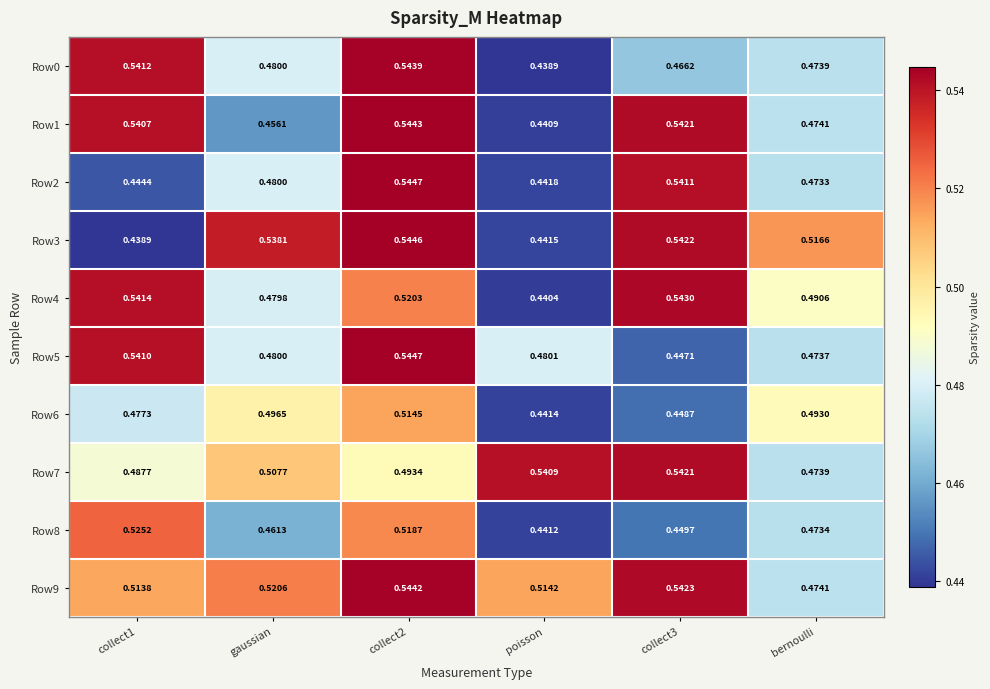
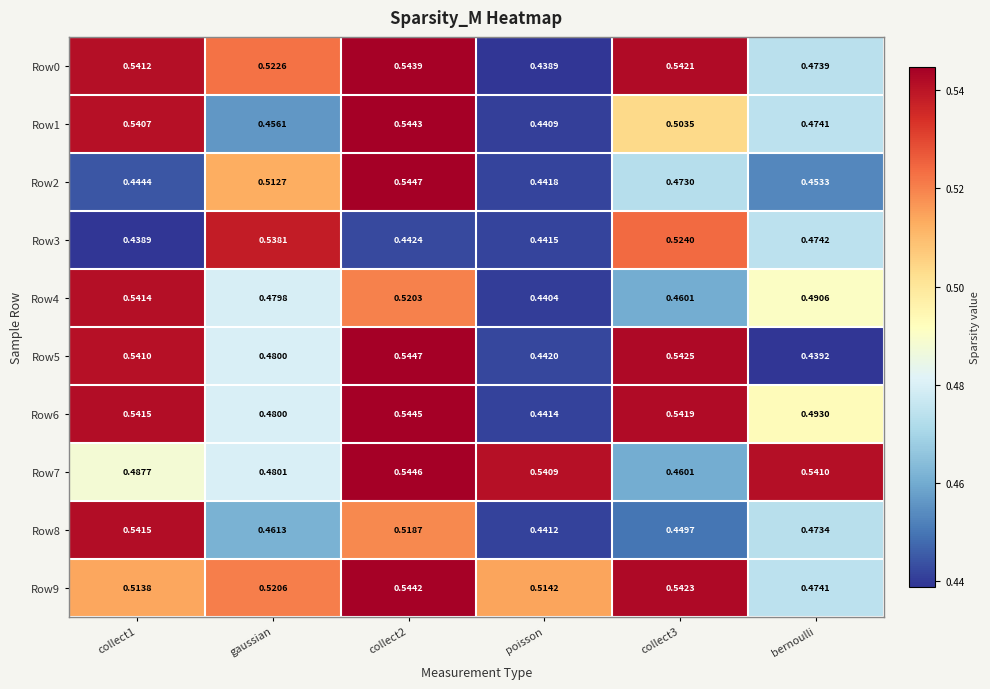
Row0, gaussian: 0.4800 -> 0.5226
Row0, collect3: 0.4662 -> 0.5421
Row1, collect3: 0.5421 -> 0.5035
Row2, gaussian: 0.4800 -> 0.5127
Row2, collect3: 0.5411 -> 0.4730
Row2, bernoulli: 0.4733 -> 0.4533
Row3, collect2: 0.5446 -> 0.4424
Row3, collect3: 0.5422 -> 0.5240
Row3, bernoulli: 0.5166 -> 0.4742
Row4, collect3: 0.5430 -> 0.4601
Row5, poisson: 0.4801 -> 0.4420
Row5, collect3: 0.4471 -> 0.5425
Row5, bernoulli: 0.4737 -> 0.4392
Row6, collect1: 0.4773 -> 0.5415
Row6, gaussian: 0.4965 -> 0.4800
Row6, collect2: 0.5145 -> 0.5445
Row6, collect3: 0.4487 -> 0.5419
Row7, gaussian: 0.5077 -> 0.4801
Row7, collect2: 0.4934 -> 0.5446
Row7, collect3: 0.5421 -> 0.4601
Row7, bernoulli: 0.4739 -> 0.5410
Row8, collect1: 0.5252 -> 0.5415
